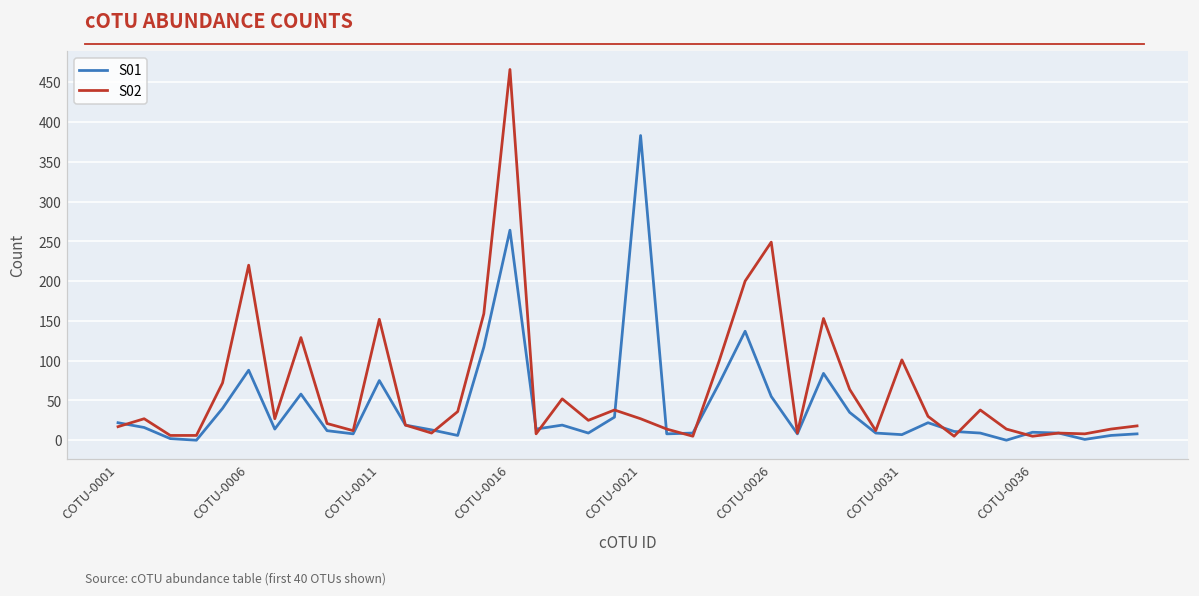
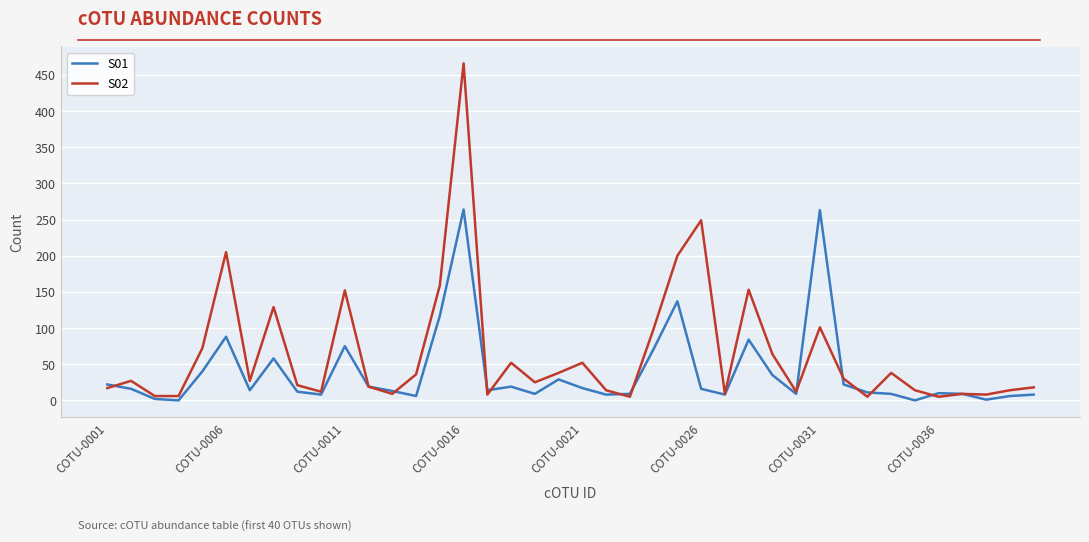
S02, COTU-0006: 220 -> 210
S01, COTU-0021: 380 -> 20
S02, COTU-0021: 30 -> 50
S01, COTU-0026: 60 -> 20
S01, COTU-0031: 10 -> 260
